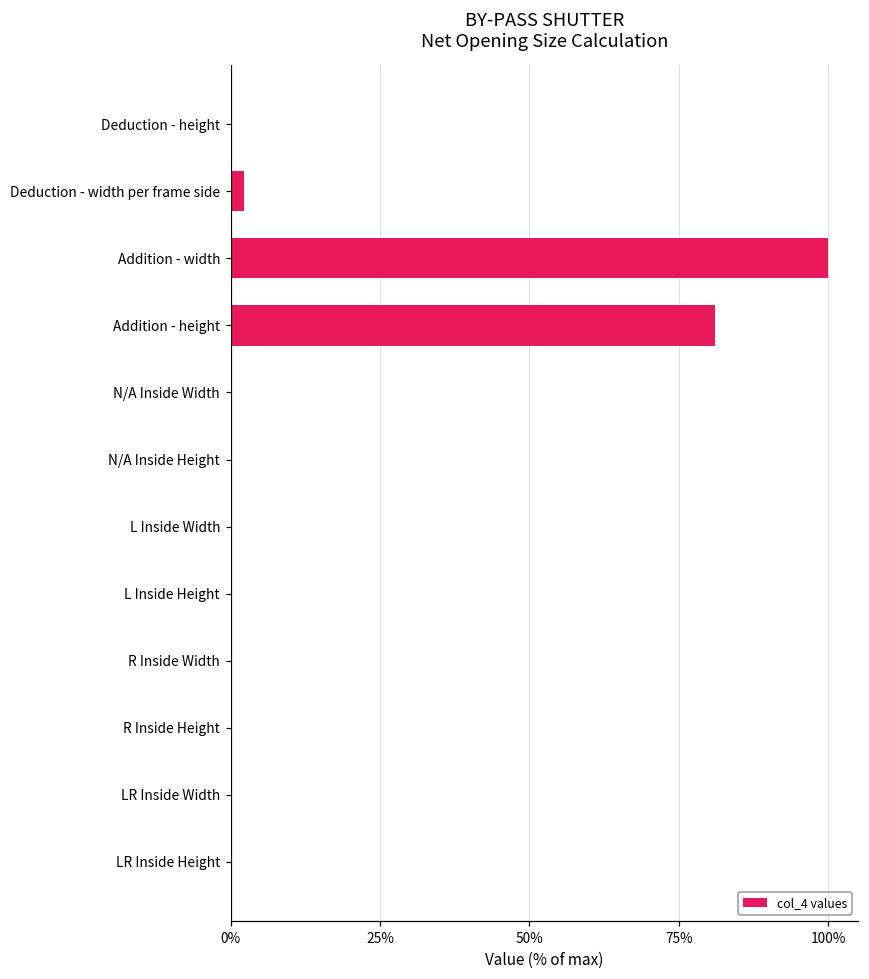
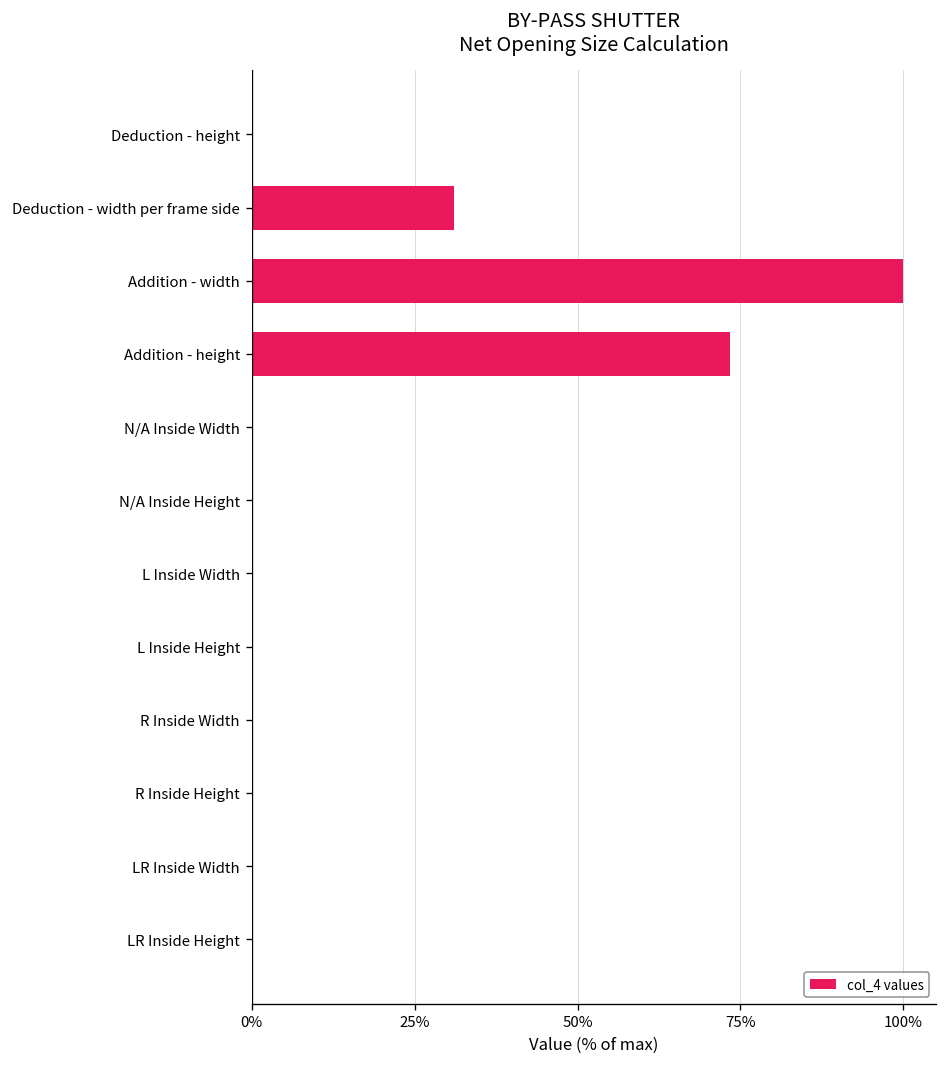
Deduction - width per frame side: 2% -> 31%
Addition - height: 81% -> 73%
